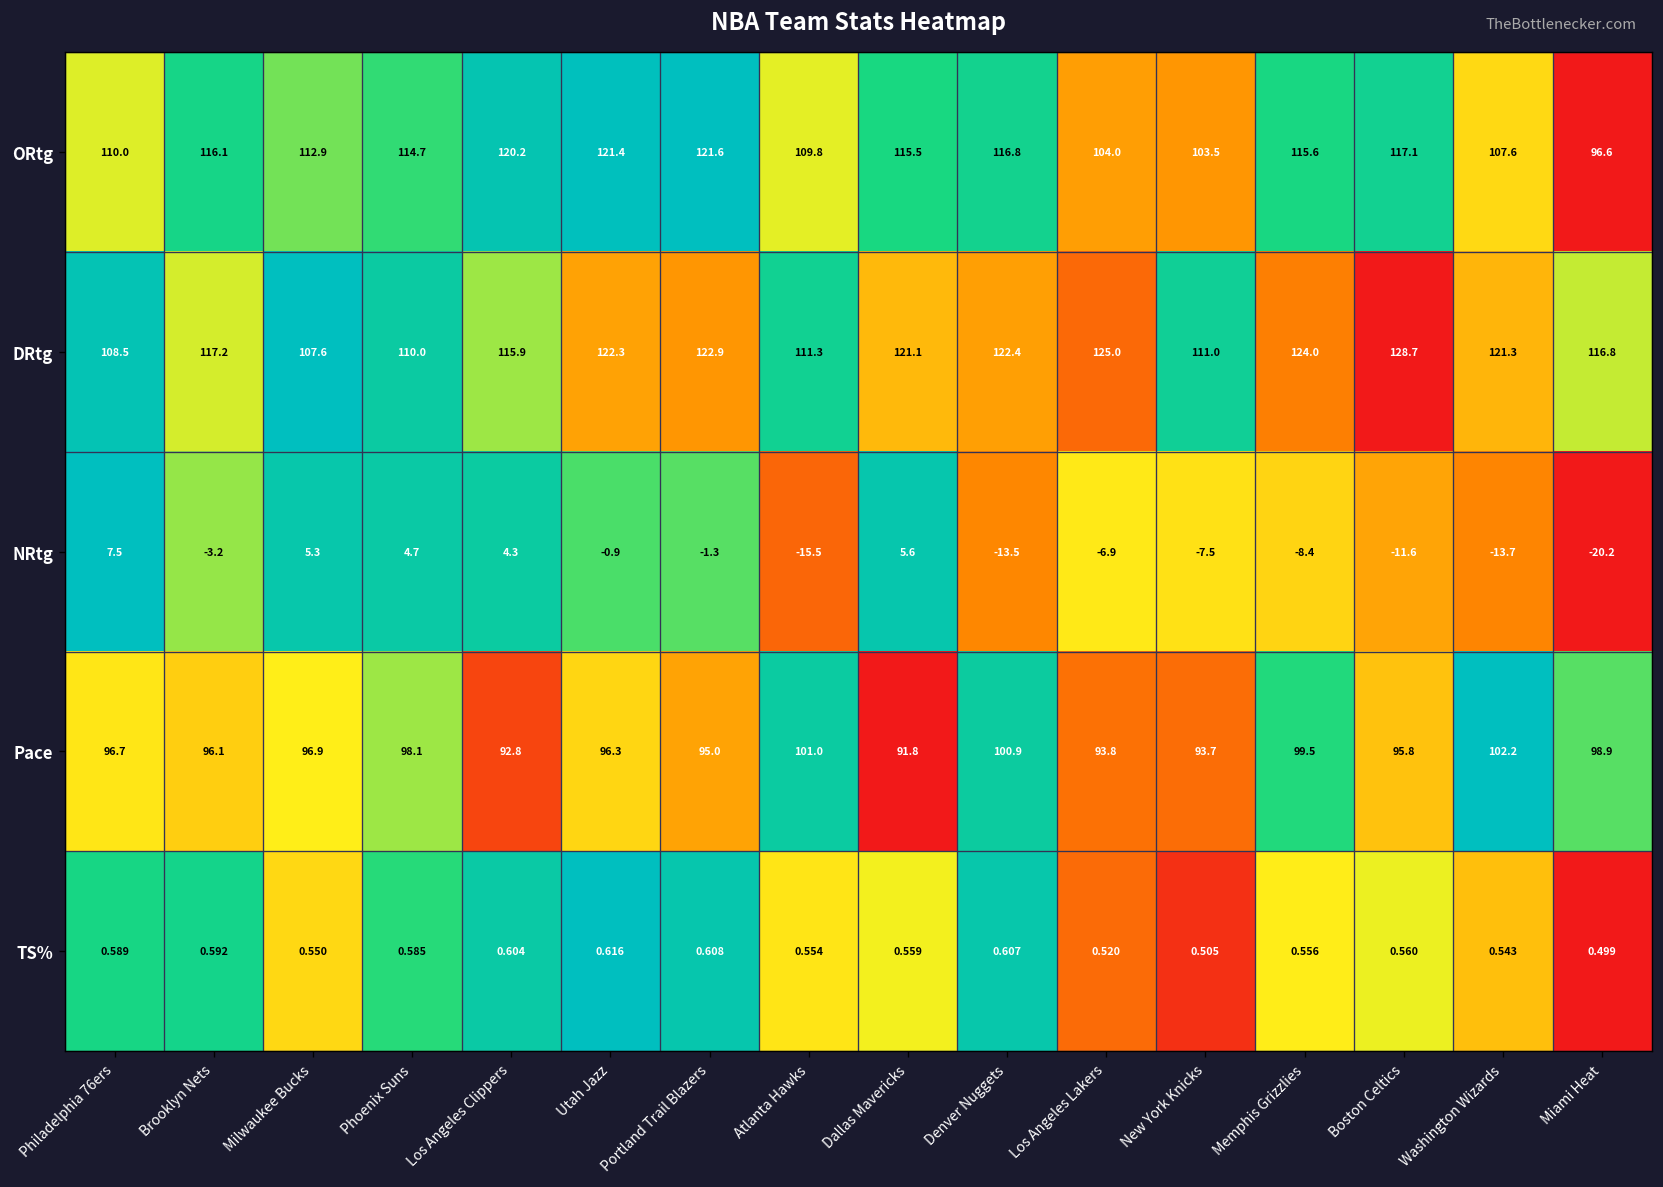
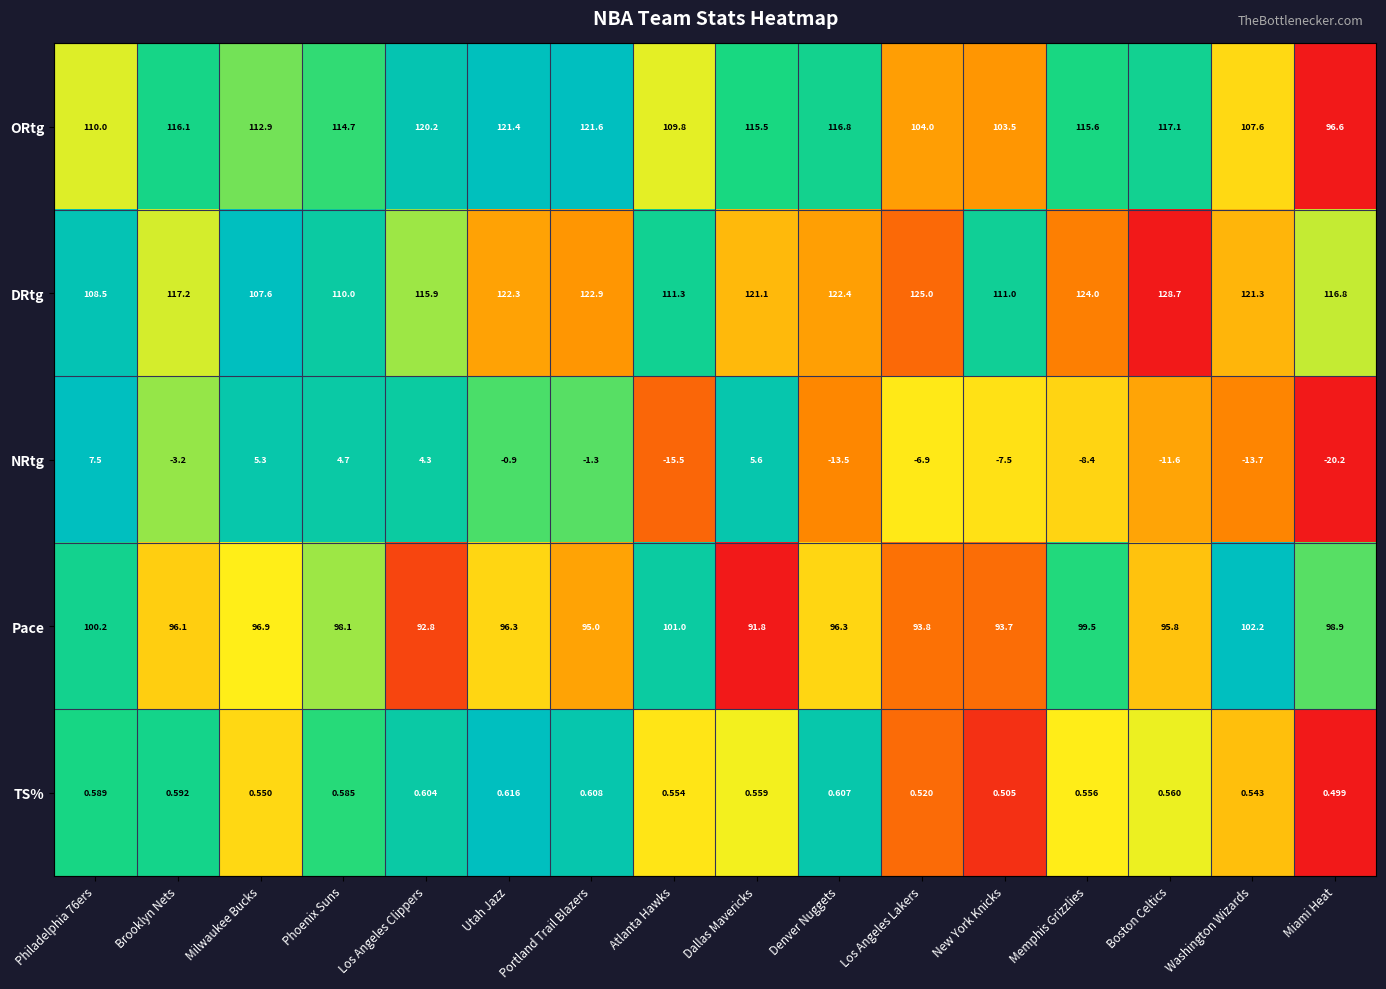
Pace, Philadelphia 76ers: 96.7 -> 100.2
Pace, Denver Nuggets: 100.9 -> 96.3
